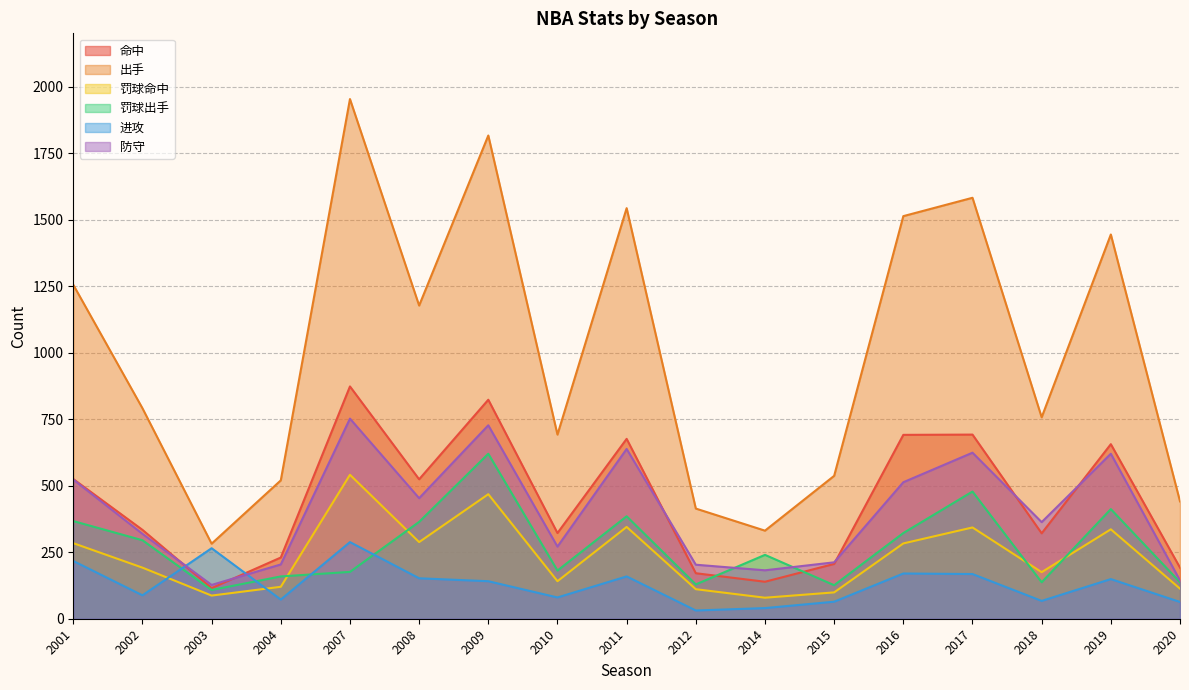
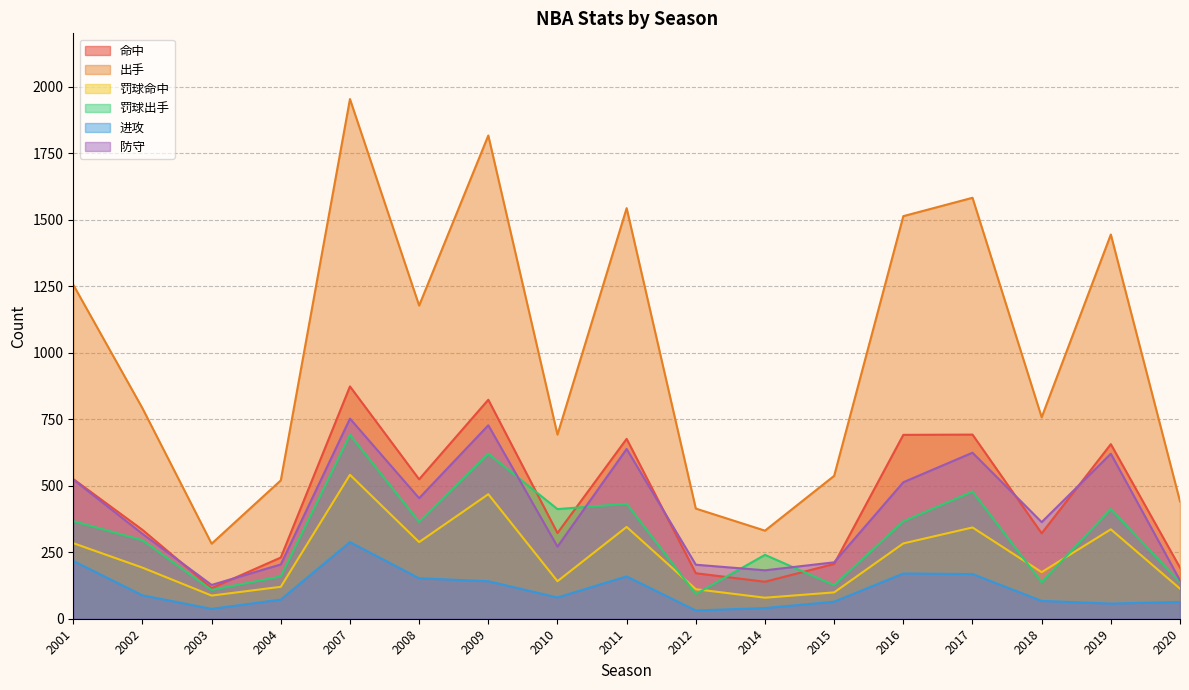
进攻, 2003: 270 -> 40
罚球出手, 2007: 180 -> 690
罚球出手, 2010: 180 -> 410
罚球出手, 2011: 390 -> 430
罚球出手, 2012: 130 -> 90
罚球出手, 2016: 320 -> 370
进攻, 2019: 150 -> 60
